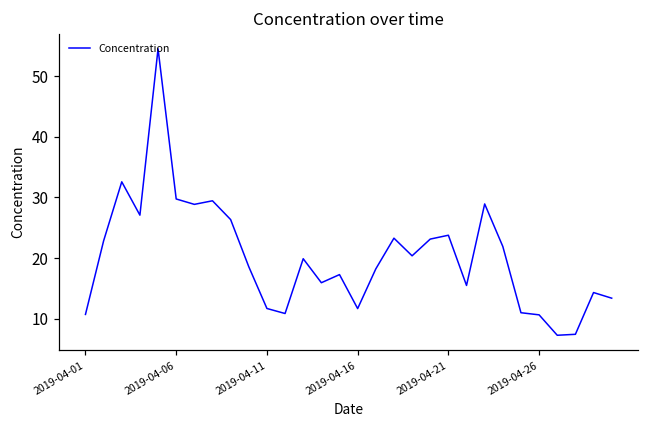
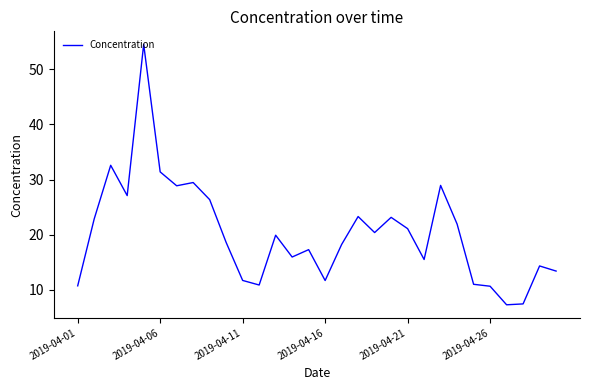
2019-04-06: 30 -> 31
2019-04-21: 24 -> 21
